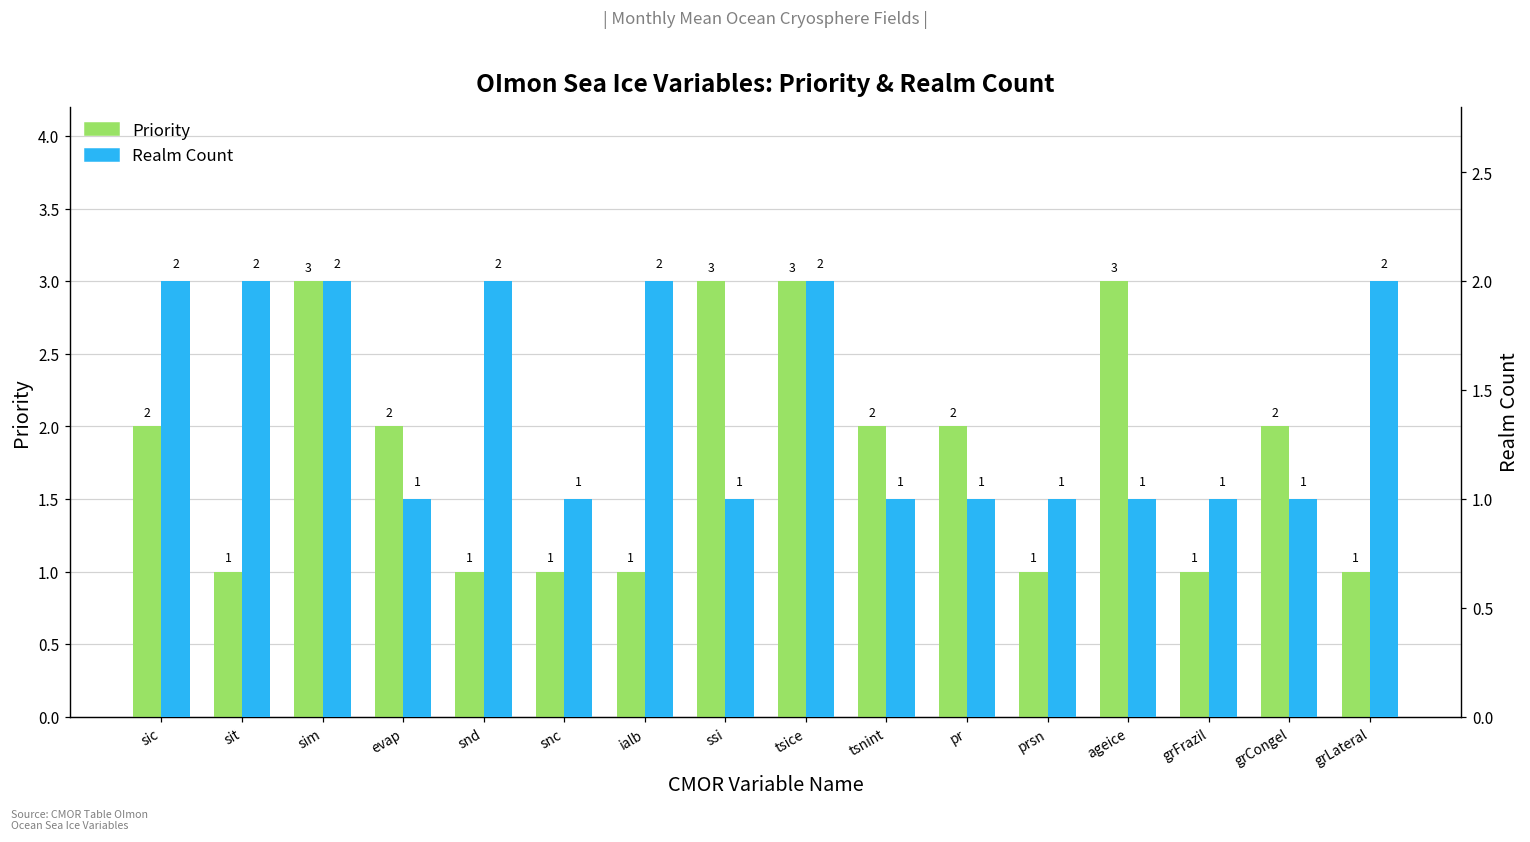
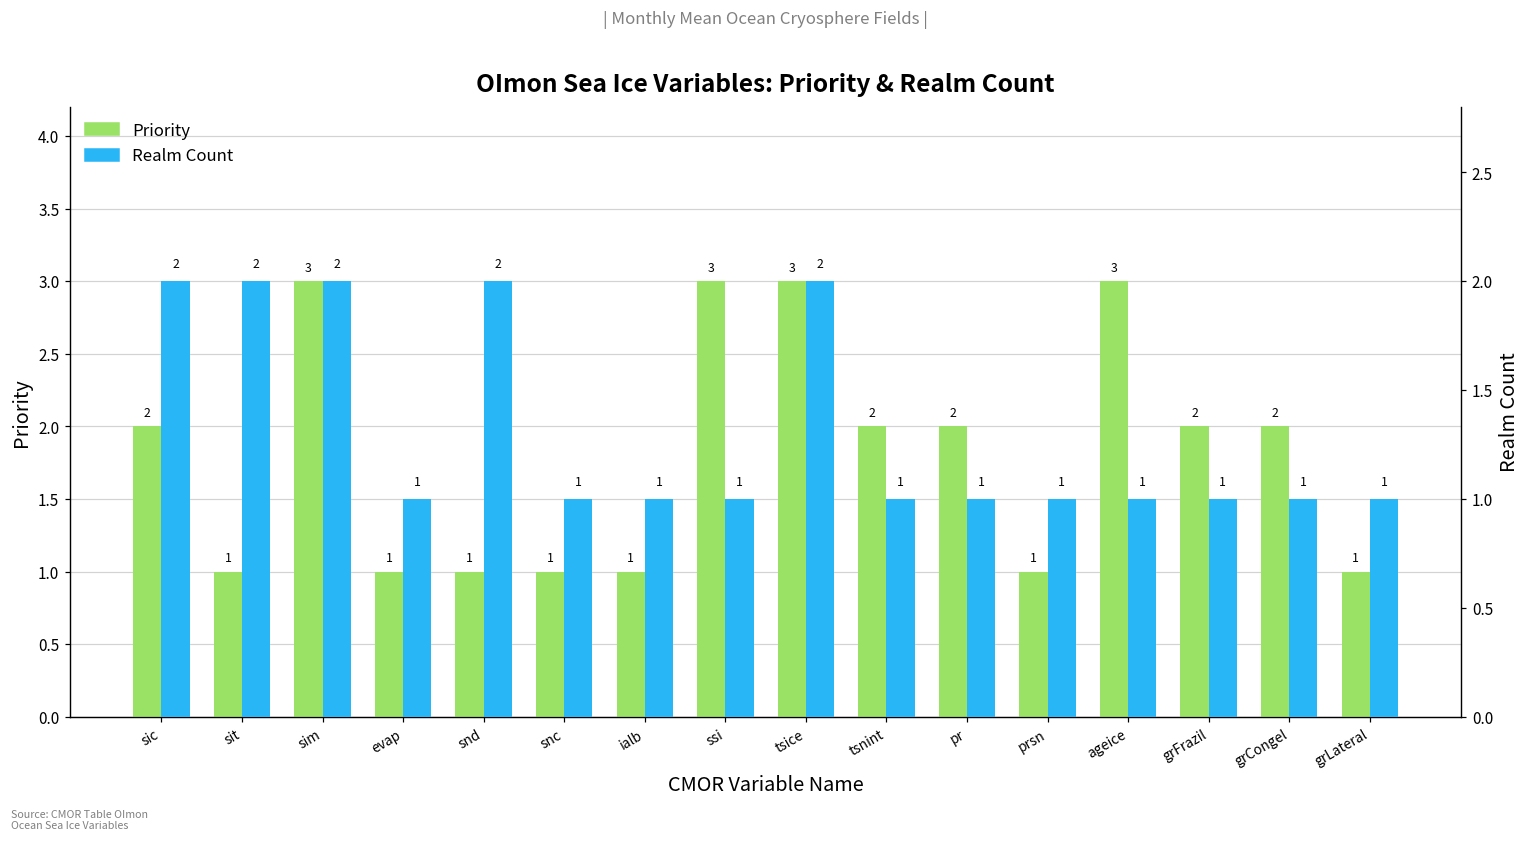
Priority, evap: 2 -> 1
Priority, grFrazil: 1 -> 2
Realm Count, ialb: 2 -> 1
Realm Count, grLateral: 2 -> 1
